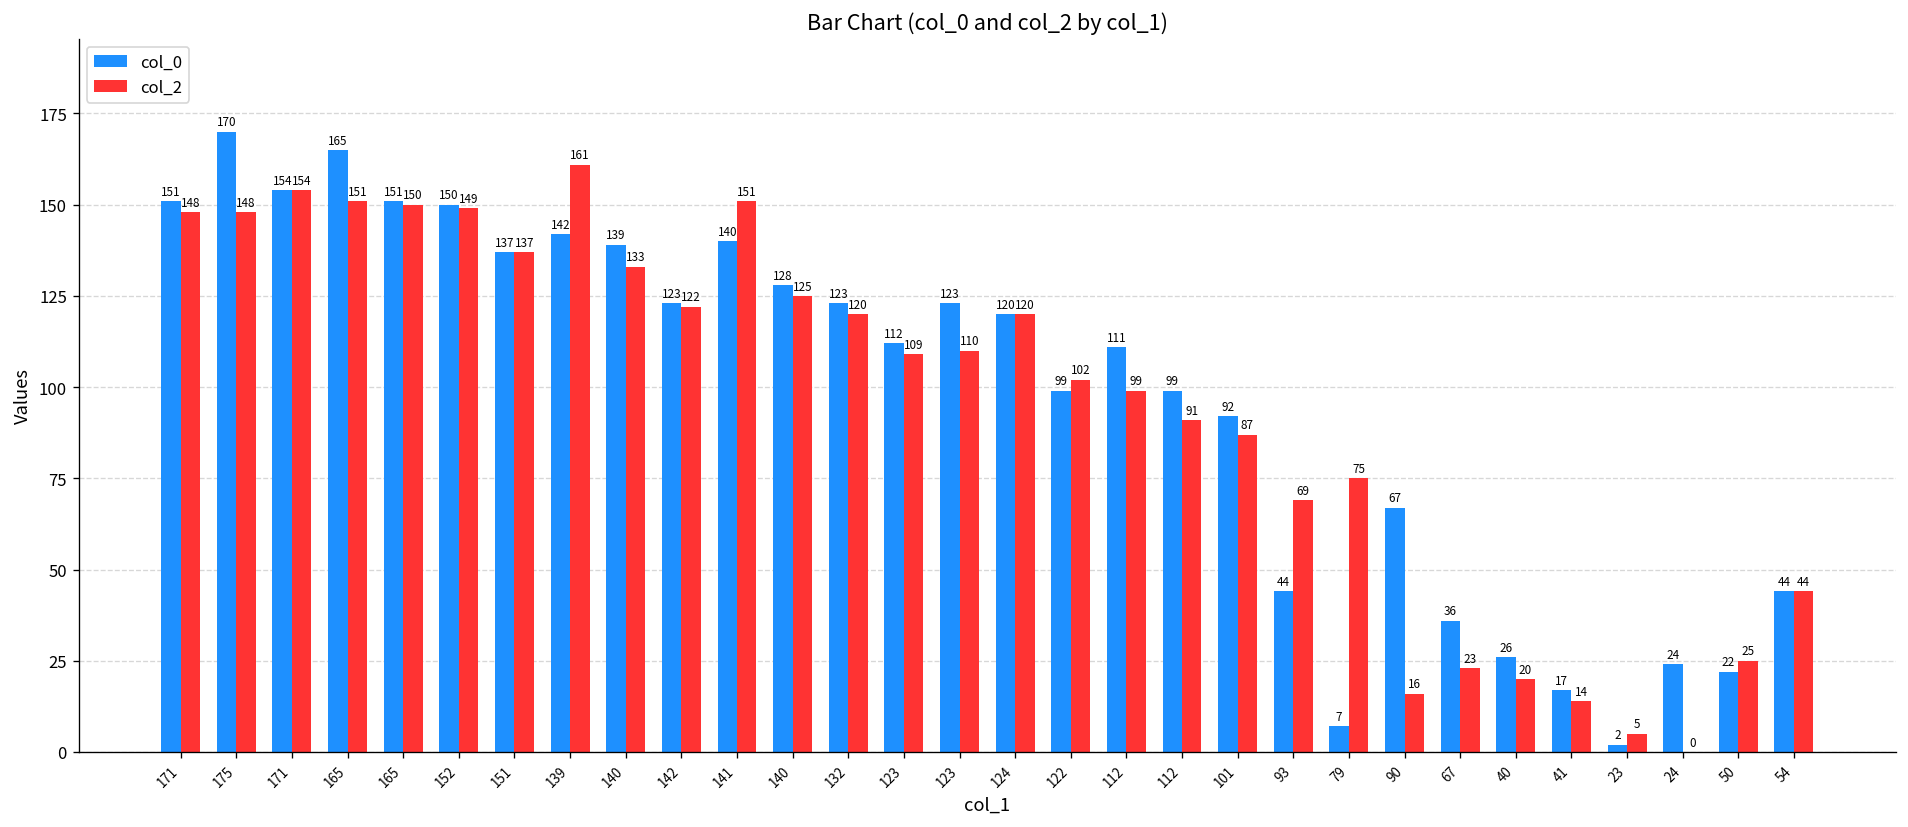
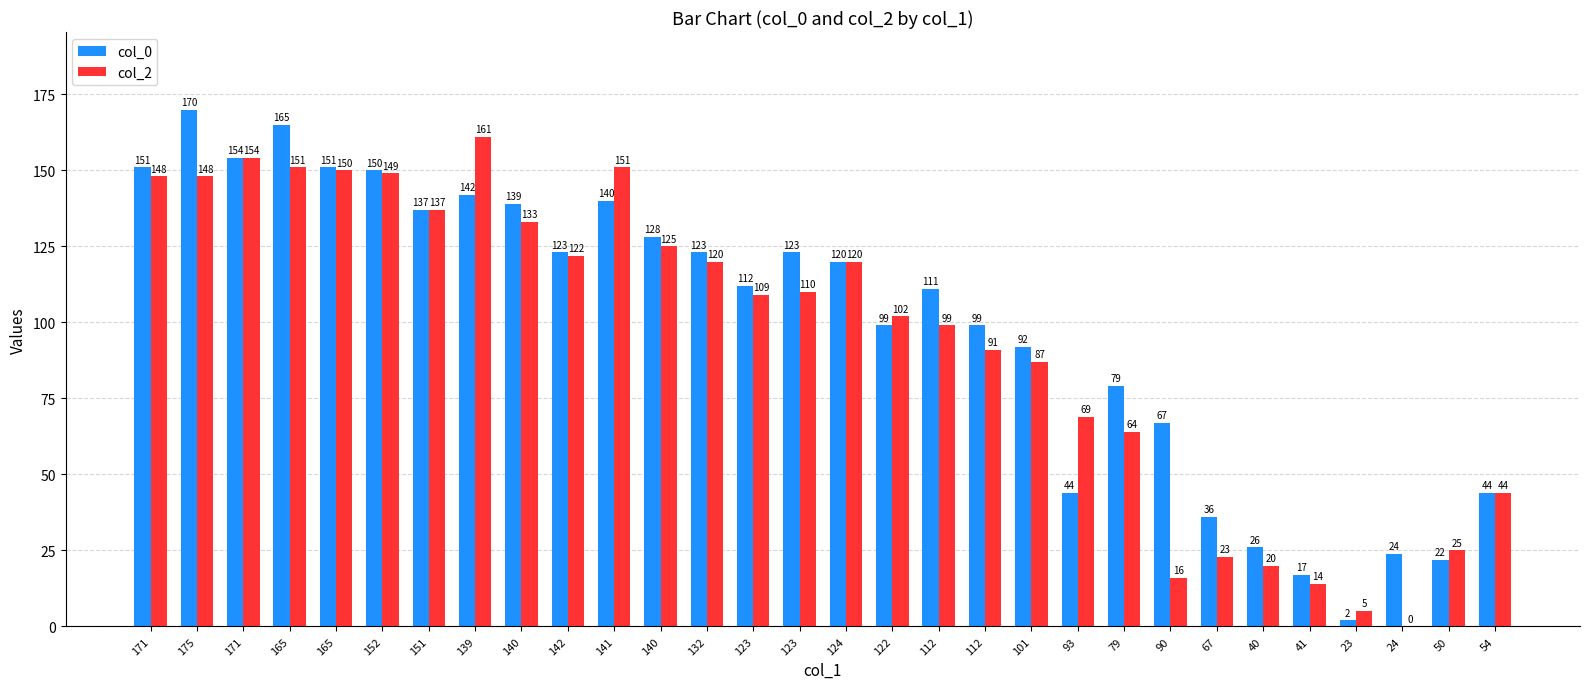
col_0, 79: 7 -> 79
col_2, 79: 75 -> 64
